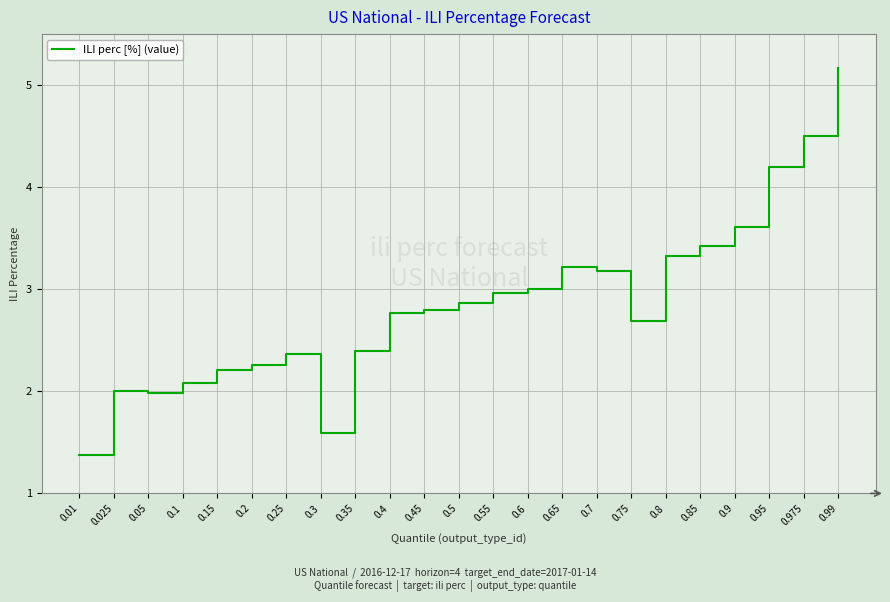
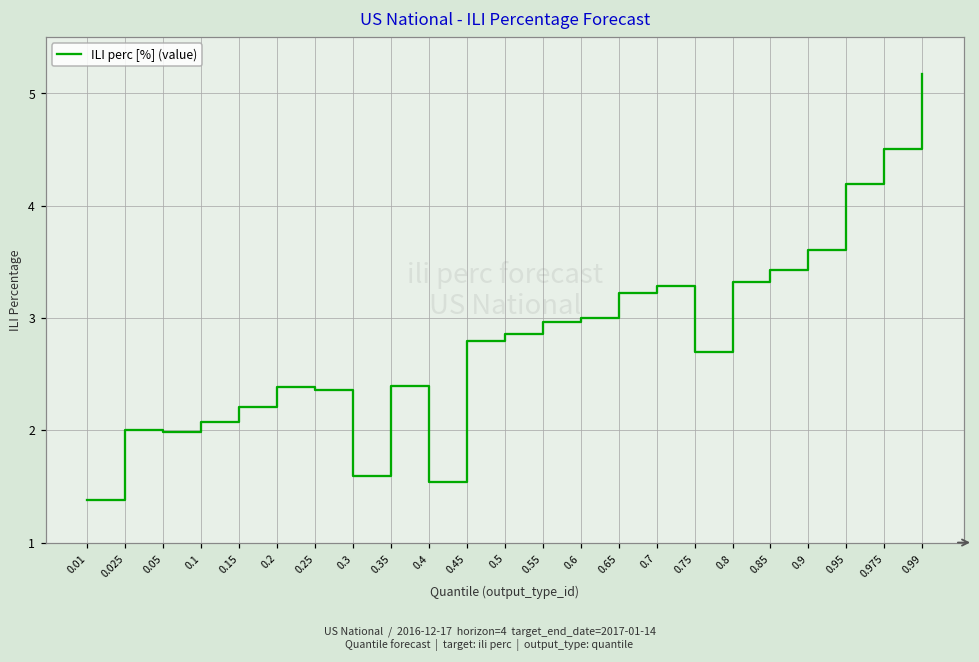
0.2: 2.26 -> 2.39
0.4: 2.77 -> 1.54
0.7: 3.17 -> 3.28
